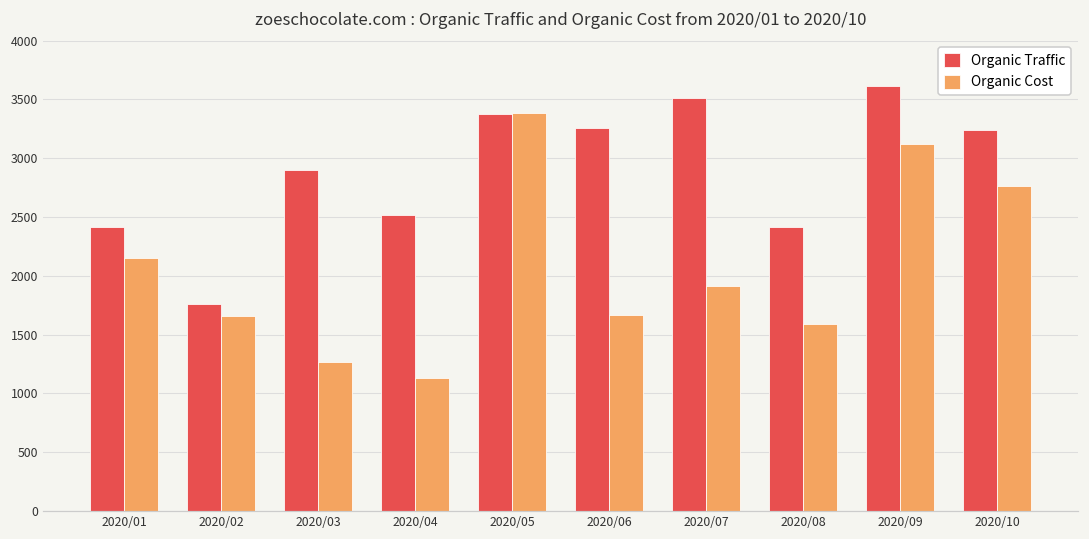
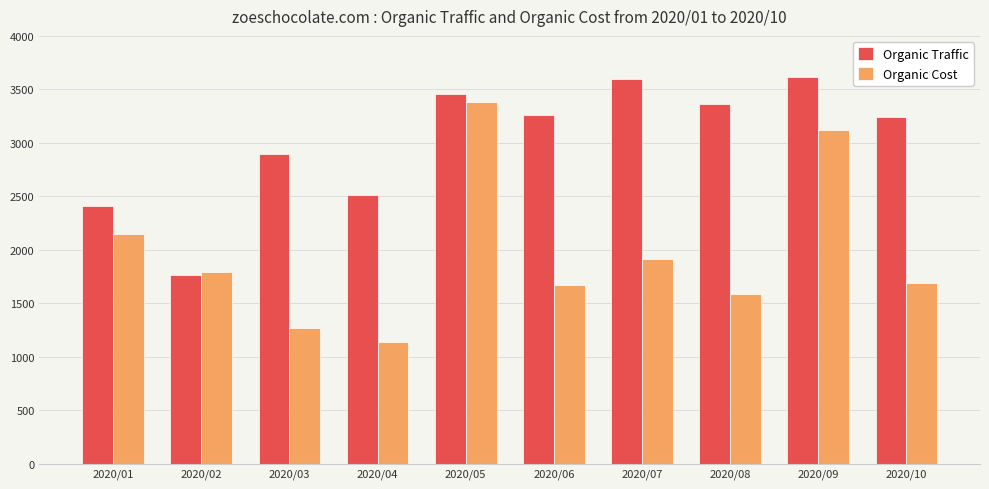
Organic Cost, 2020/02: 1660 -> 1790
Organic Traffic, 2020/05: 3370 -> 3460
Organic Traffic, 2020/07: 3510 -> 3600
Organic Traffic, 2020/08: 2410 -> 3370
Organic Cost, 2020/10: 2760 -> 1690
